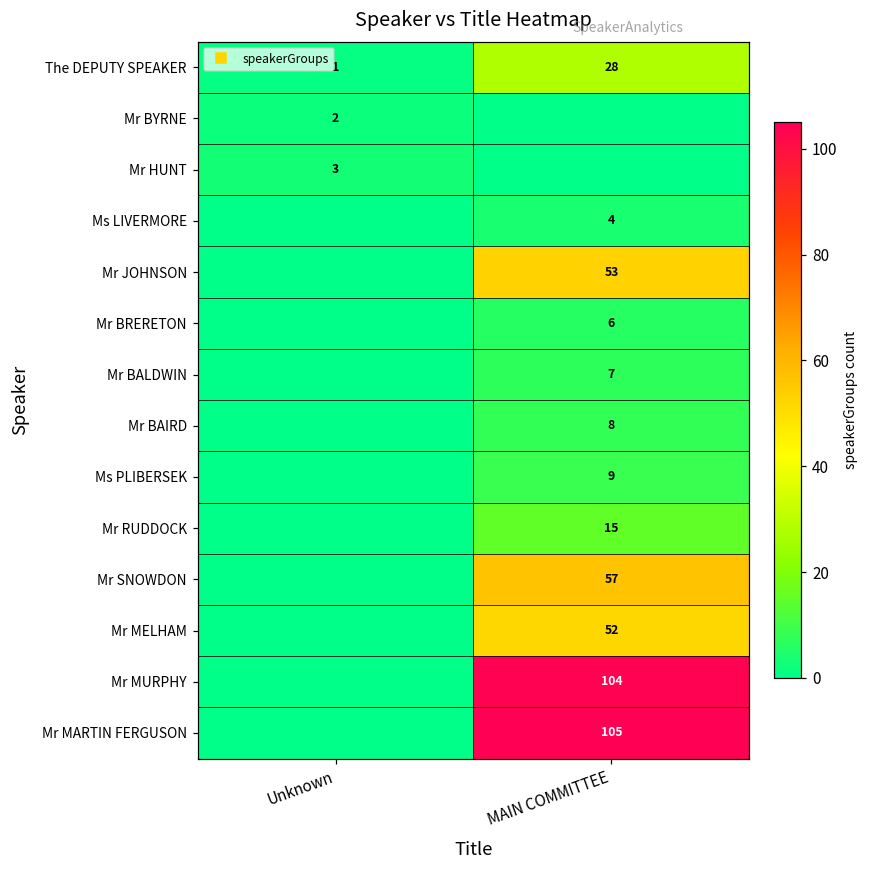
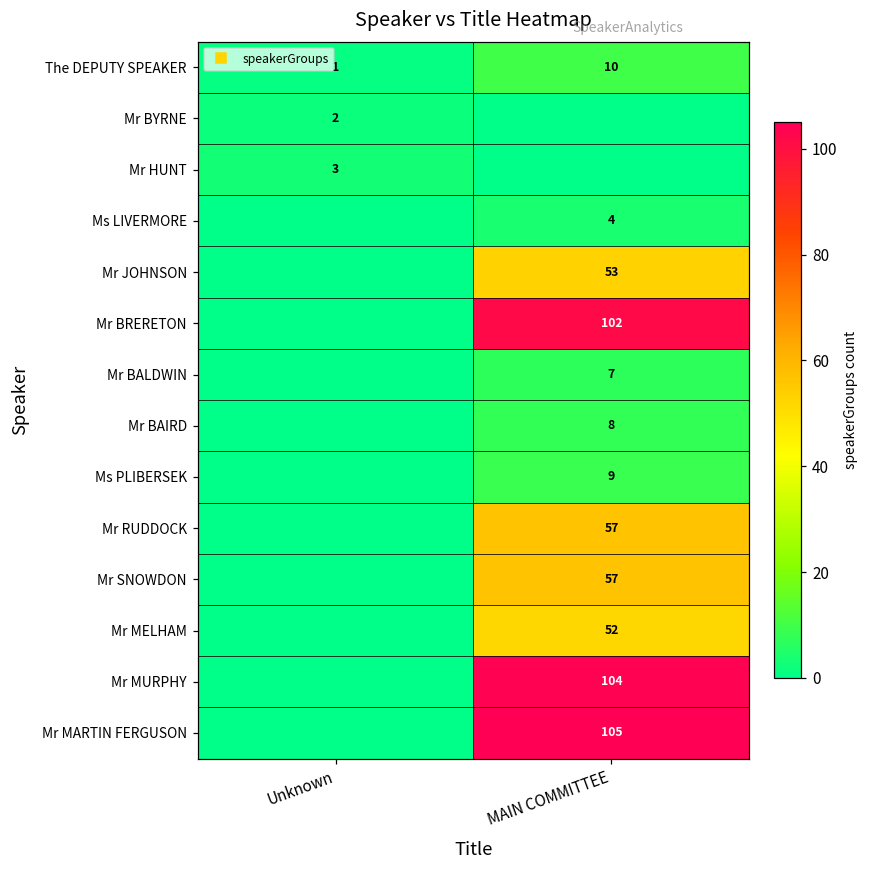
The DEPUTY SPEAKER, MAIN COMMITTEE: 28 -> 10
Mr BRERETON, MAIN COMMITTEE: 6 -> 102
Mr RUDDOCK, MAIN COMMITTEE: 15 -> 57
